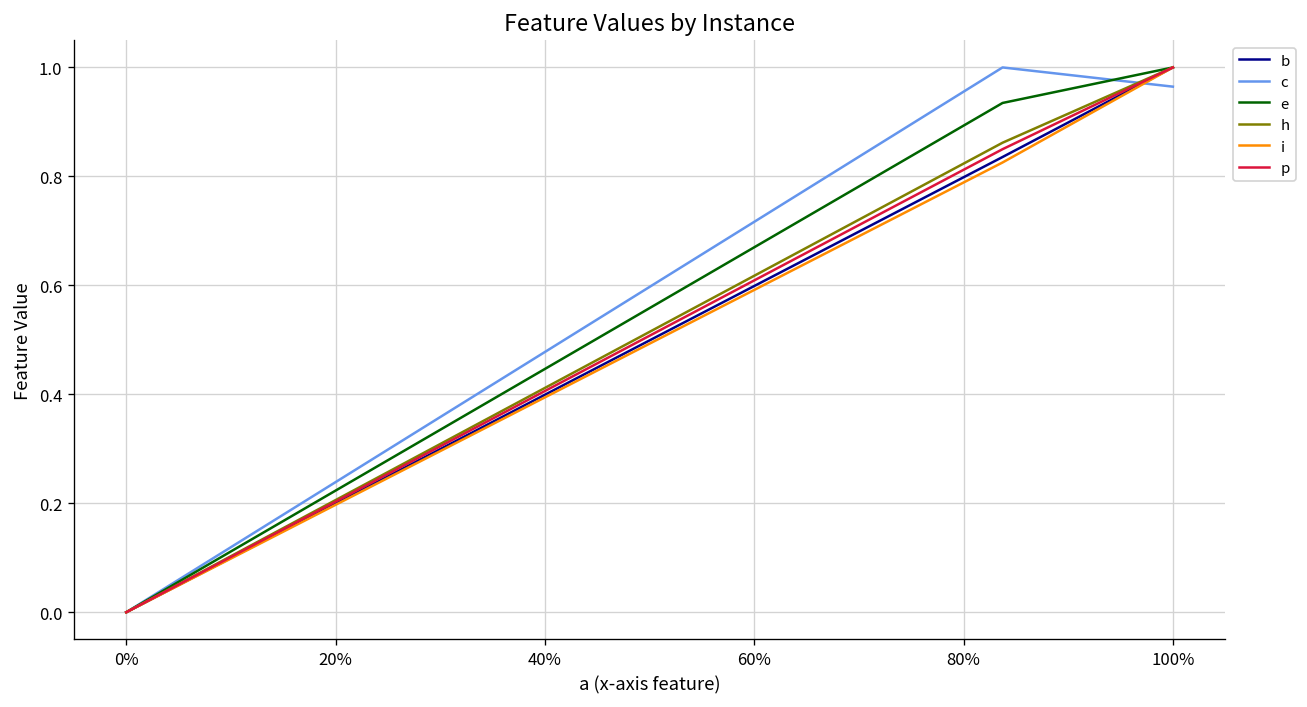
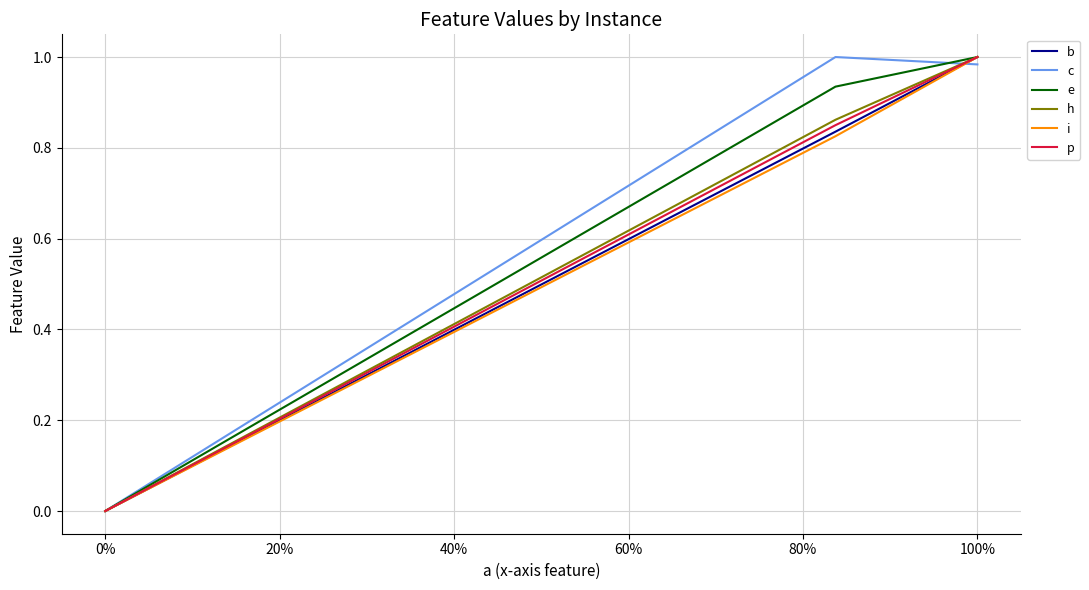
c, 100%: 0.96 -> 0.98
